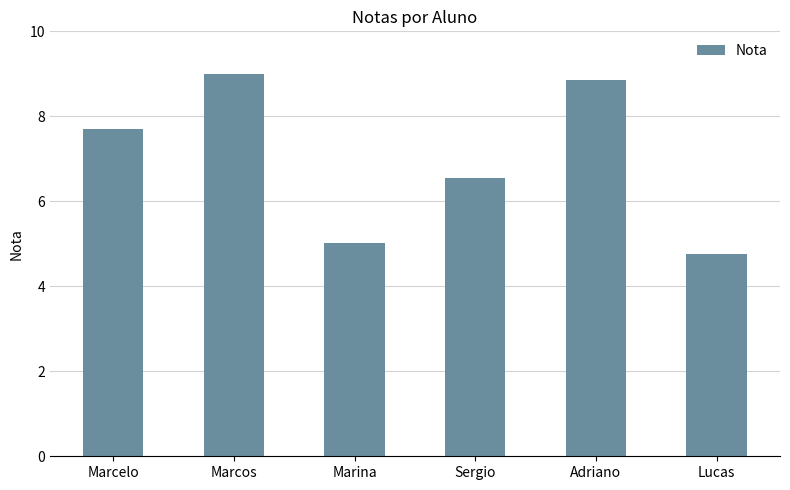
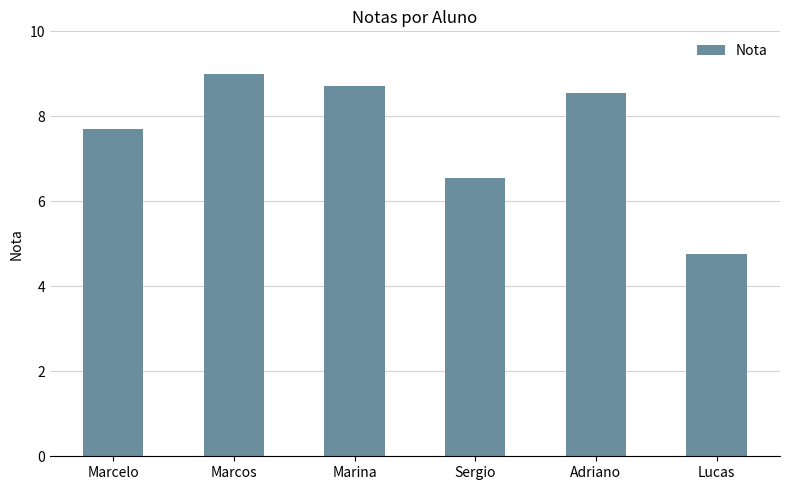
Marina: 5.0 -> 8.7
Adriano: 8.9 -> 8.6
